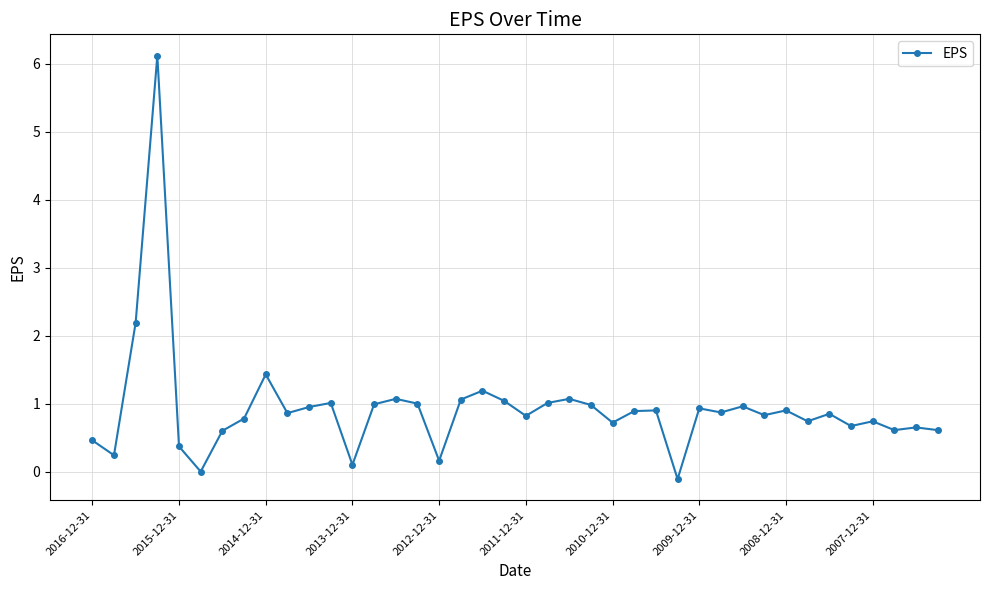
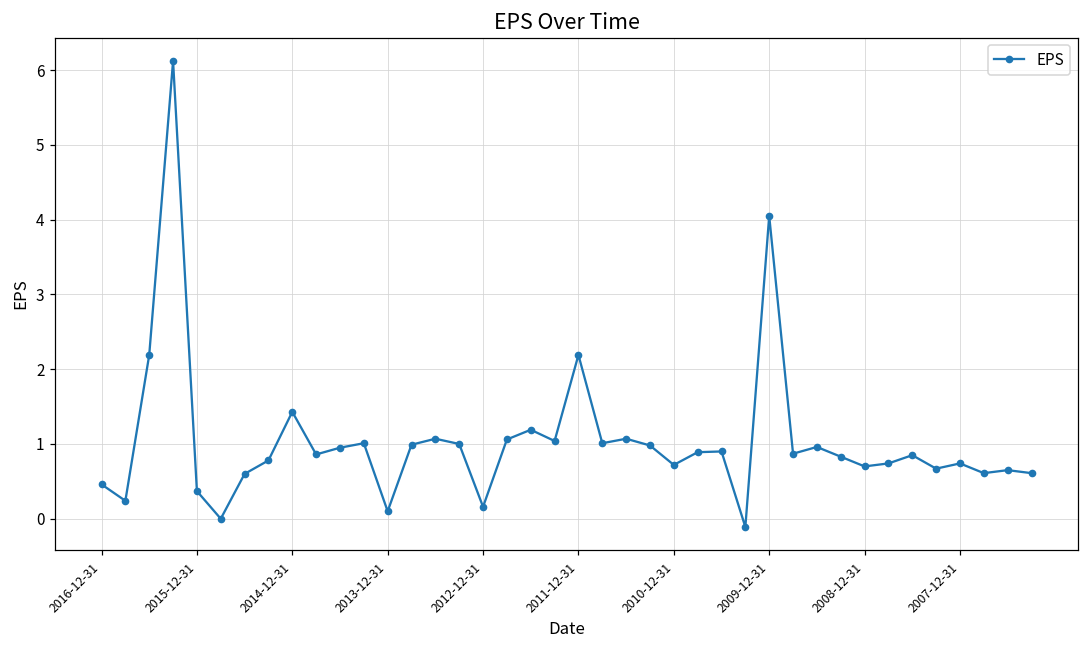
2011-12-31: 0.8 -> 2.2
2009-12-31: 0.9 -> 4.1
2008-12-31: 0.9 -> 0.7
